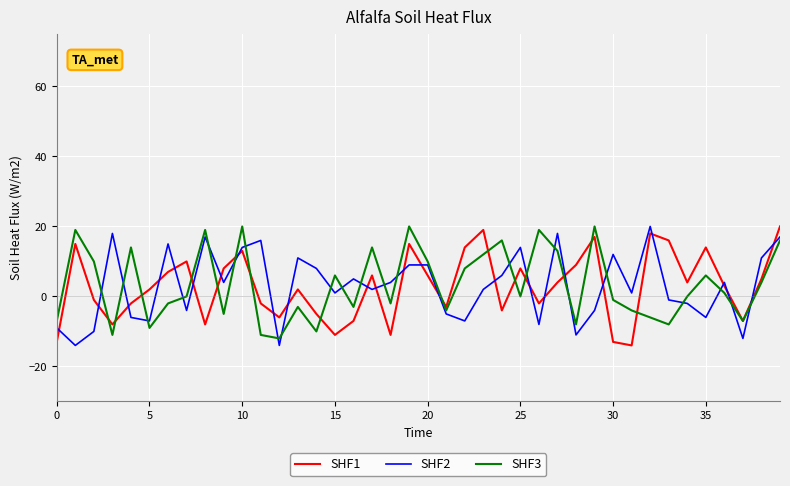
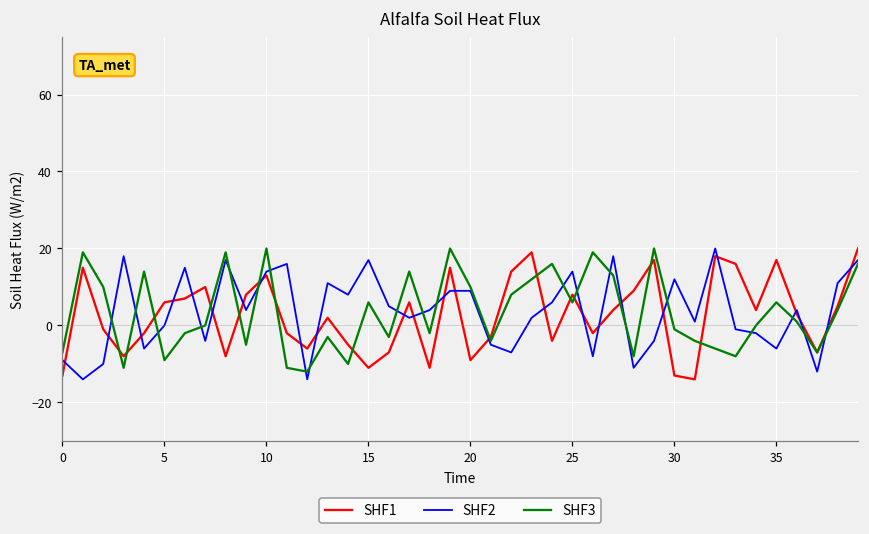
SHF1, 5: 2 -> 6
SHF2, 5: -7 -> 0
SHF2, 15: 1 -> 17
SHF1, 20: 6 -> -9
SHF3, 25: 0 -> 6
SHF1, 35: 14 -> 17
